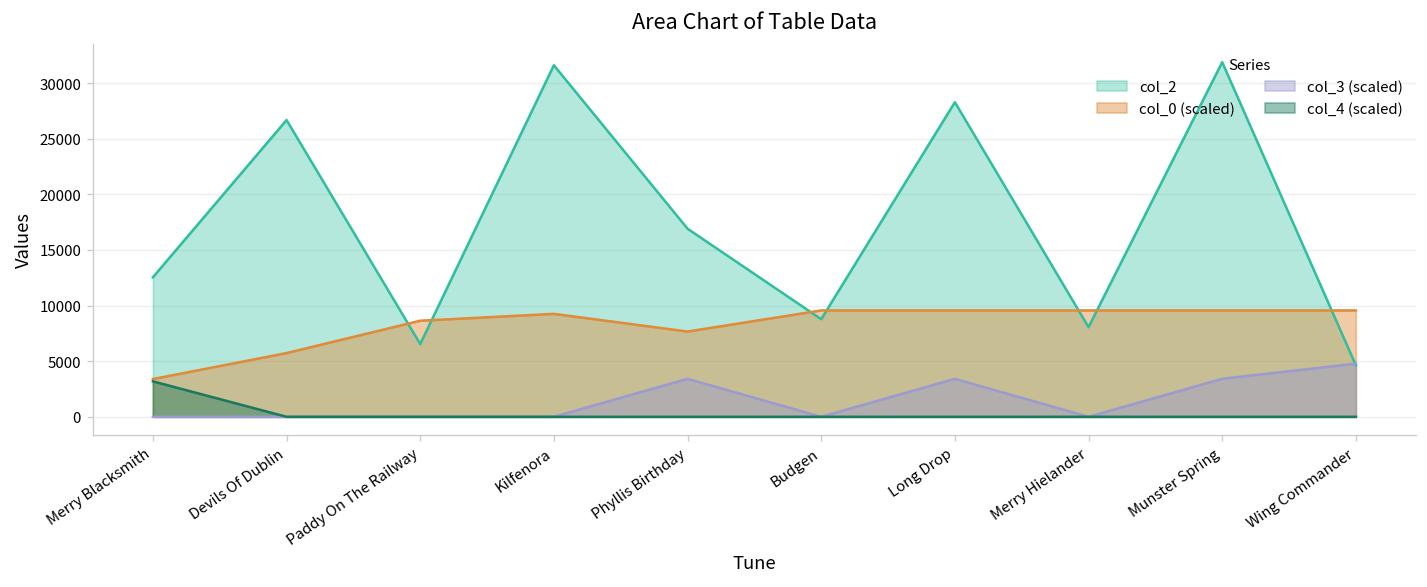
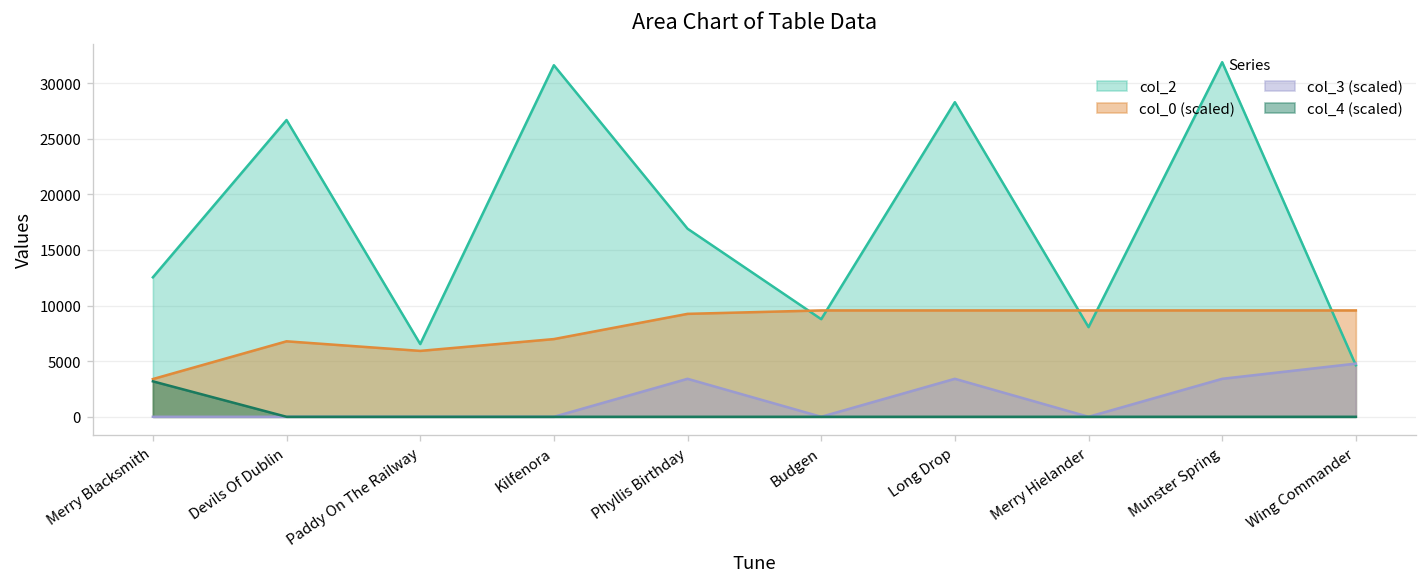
col_0 (scaled), Devils Of Dublin: 6000 -> 7000
col_0 (scaled), Paddy On The Railway: 9000 -> 6000
col_0 (scaled), Kilfenora: 9000 -> 7000
col_0 (scaled), Phyllis Birthday: 8000 -> 9000
